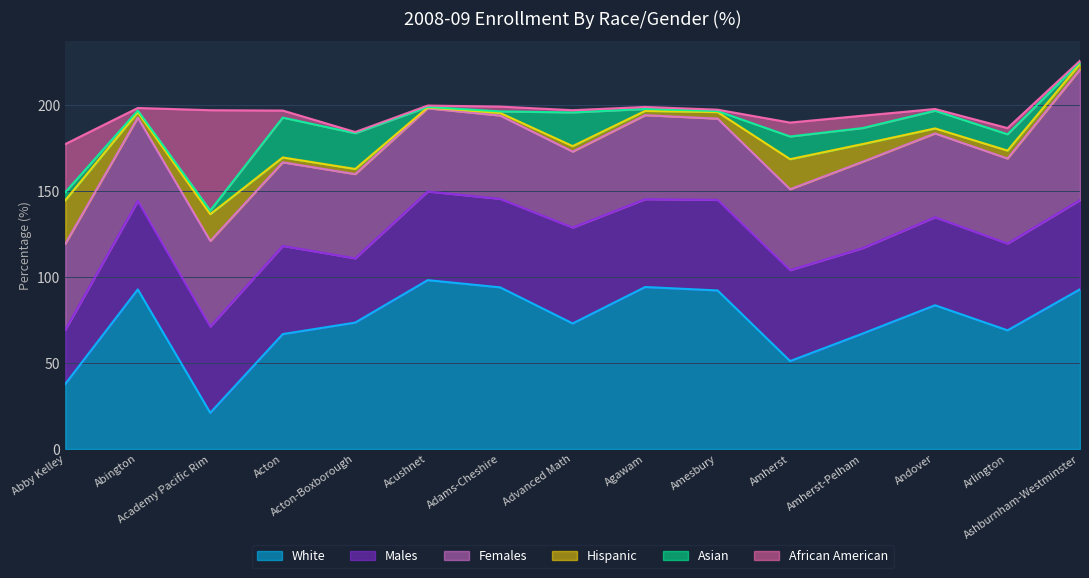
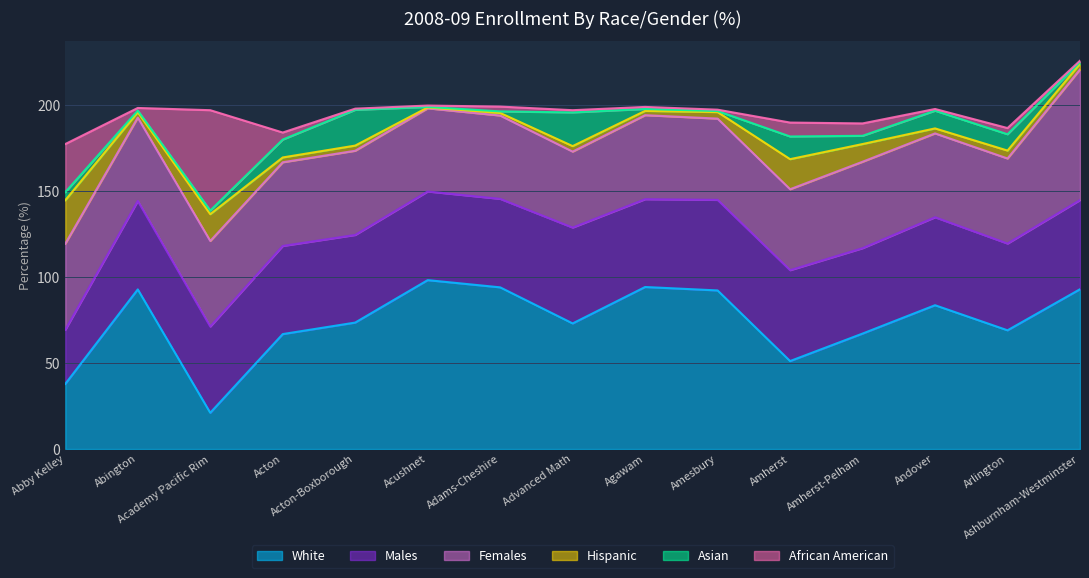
Asian, Acton: 23 -> 10
Males, Acton-Boxborough: 37 -> 51
Asian, Amherst-Pelham: 9 -> 5
